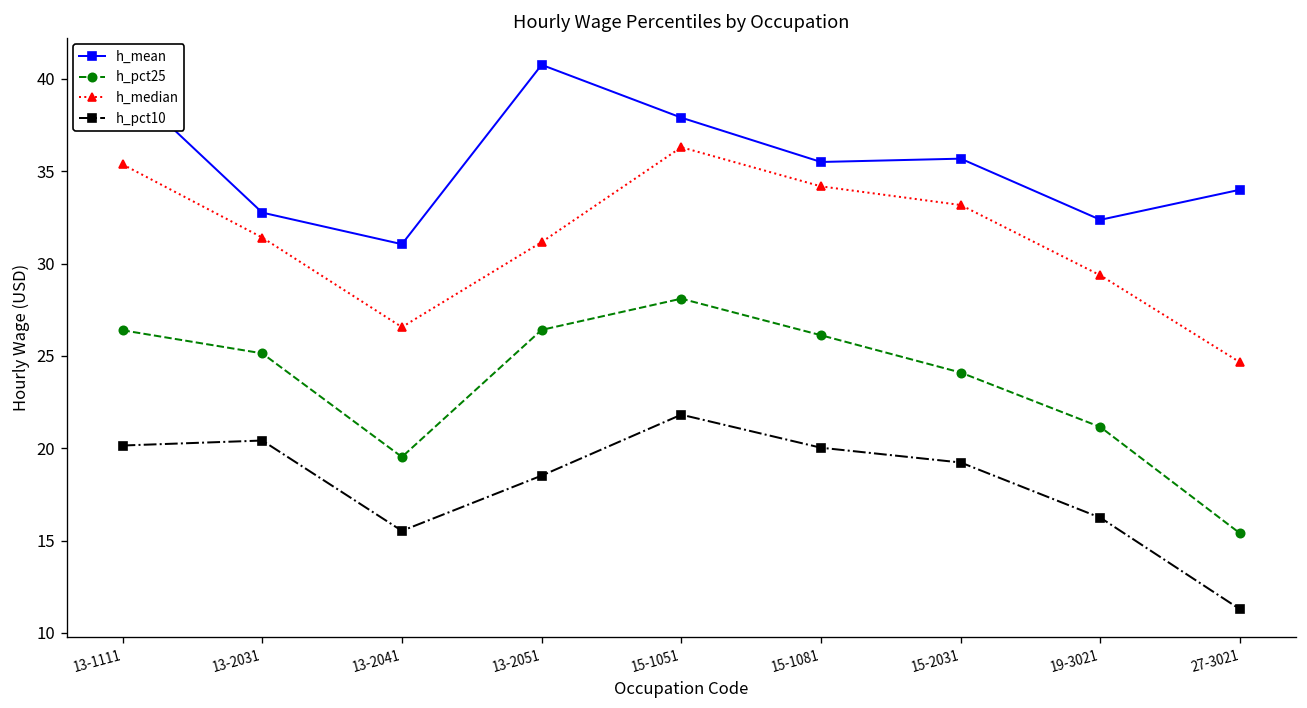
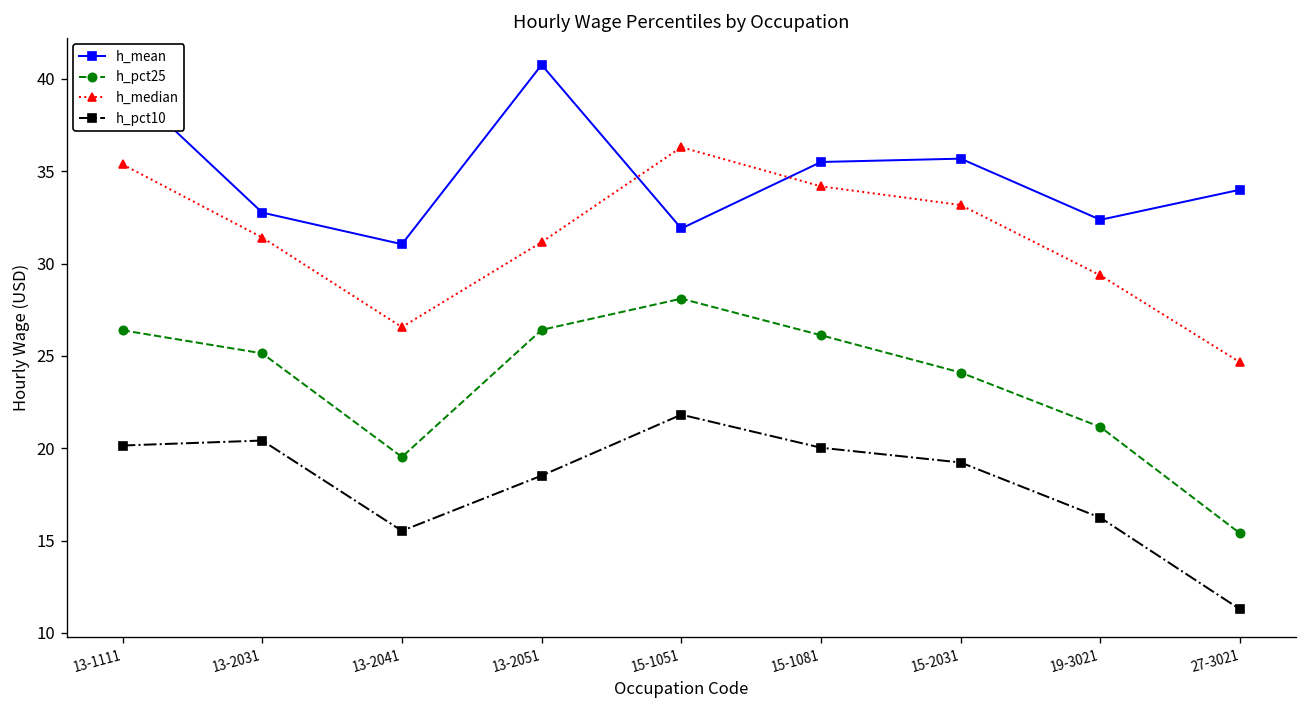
h_mean, 15-1051: 37.9 -> 31.9
